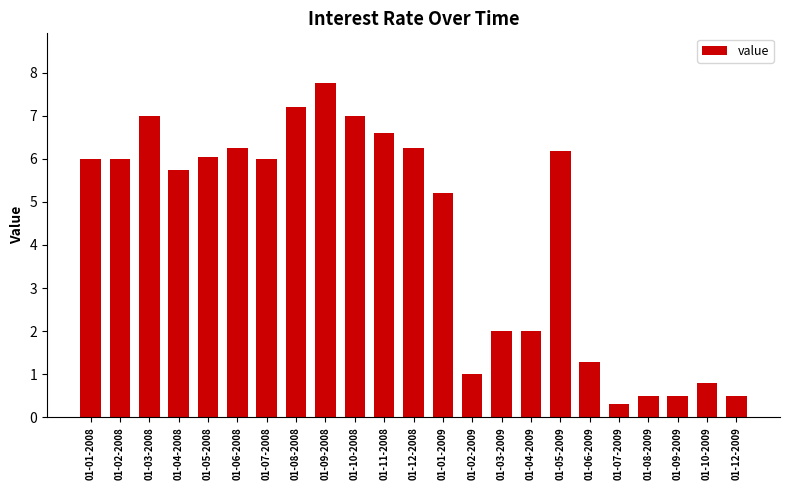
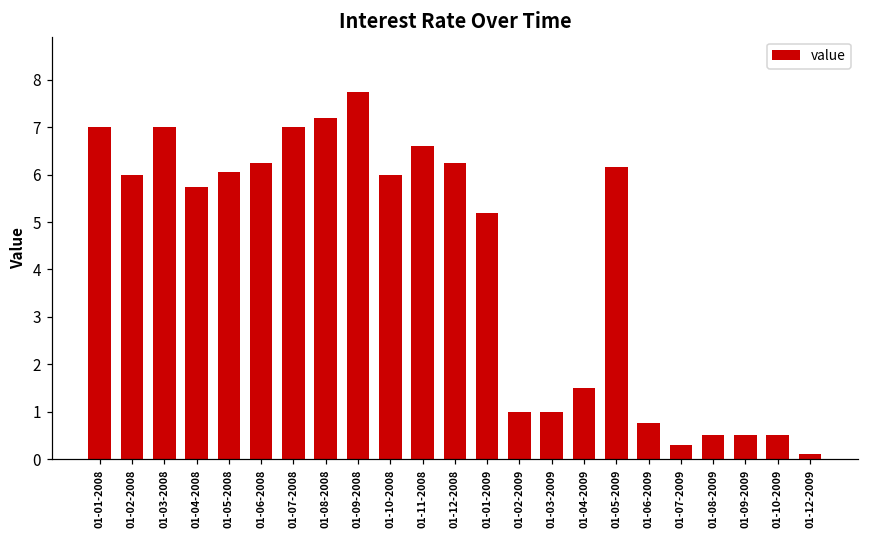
01-01-2008: 6 -> 7
01-07-2008: 6 -> 7
01-10-2008: 7 -> 6
01-03-2009: 2 -> 1
01-04-2009: 2.0 -> 1.5
01-06-2009: 1.3 -> 0.8
01-10-2009: 0.8 -> 0.5
01-12-2009: 0.5 -> 0.1
